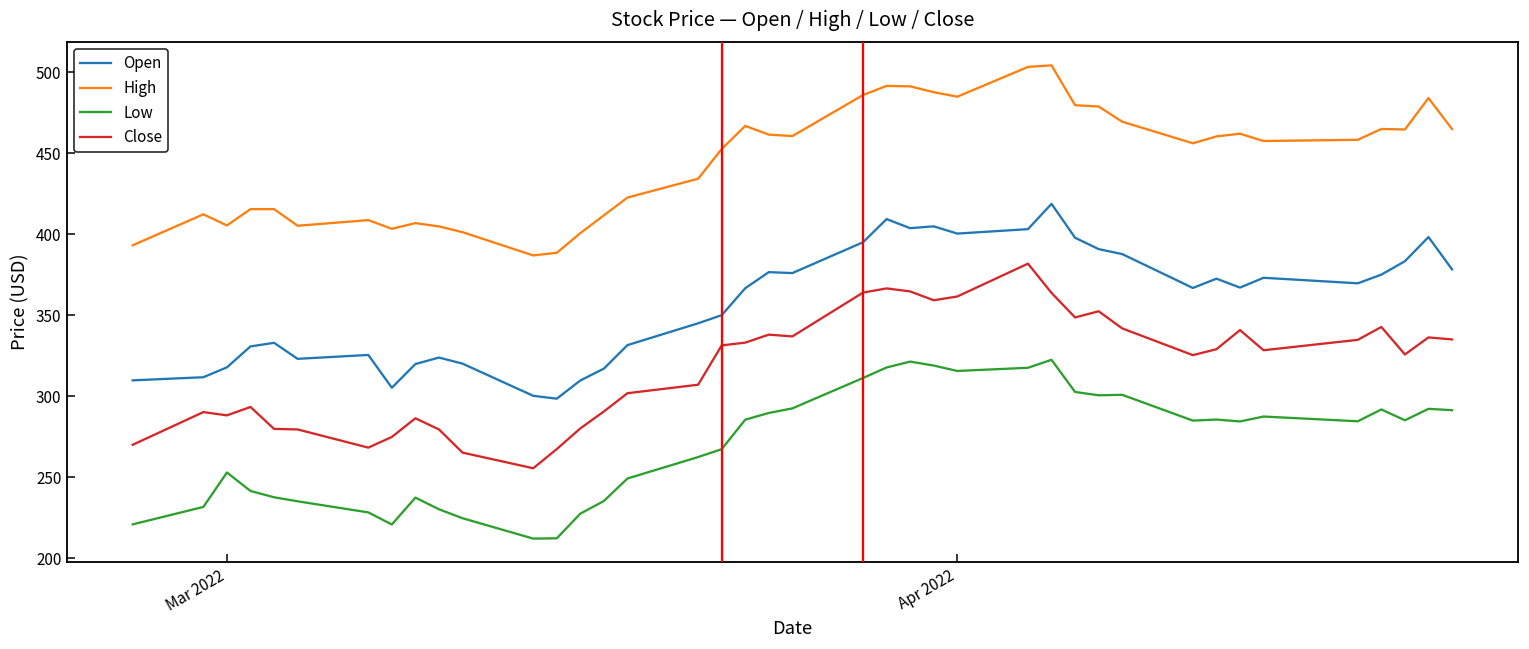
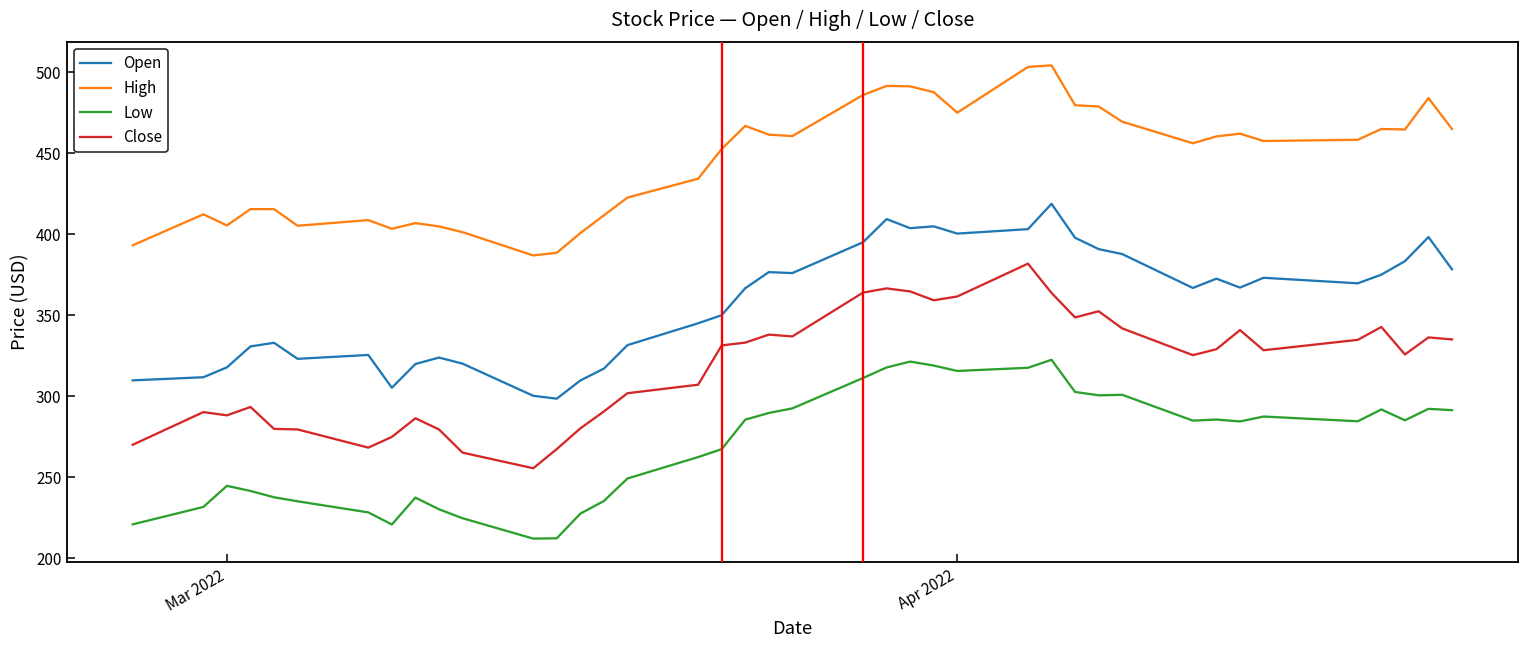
Low, Mar 2022: 253 -> 245
High, Apr 2022: 485 -> 475
